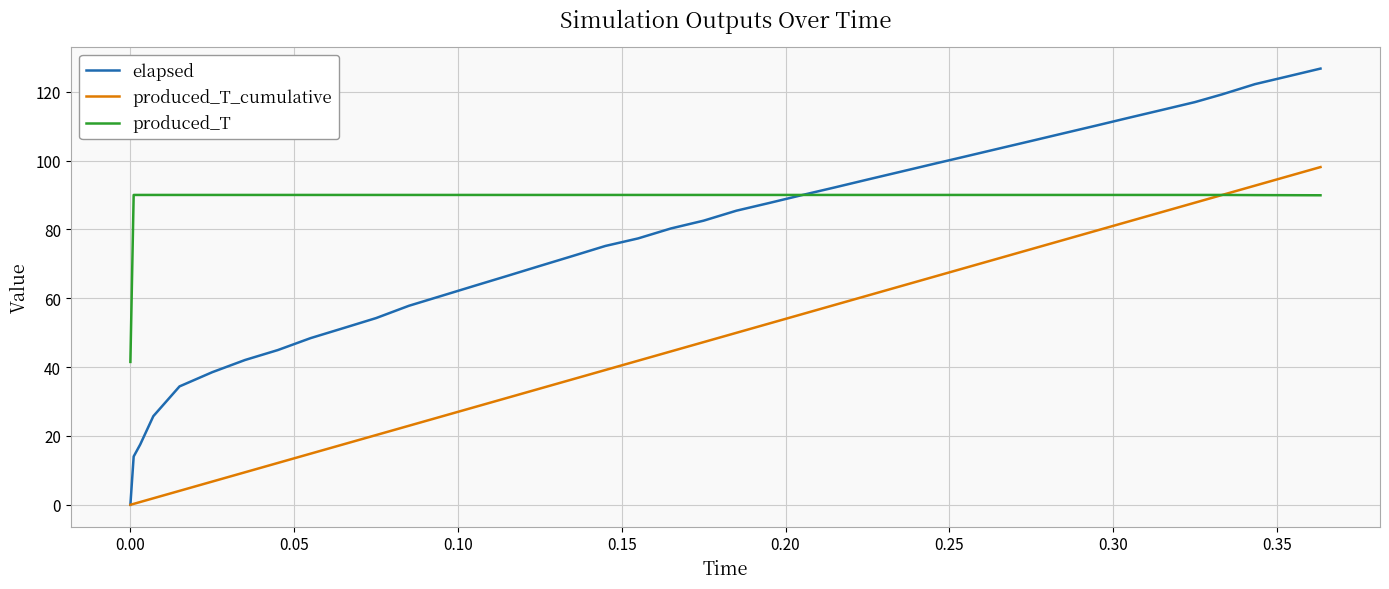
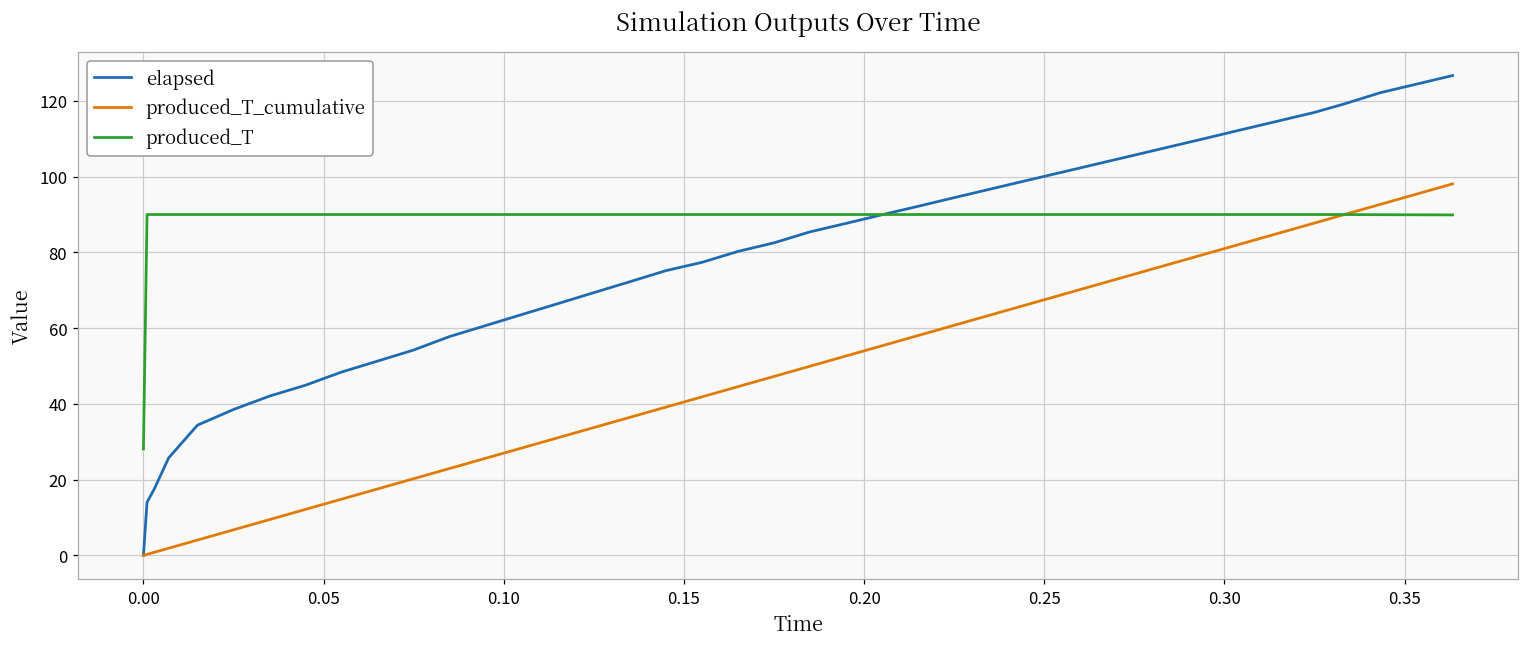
produced_T, 0.00: 42 -> 28
